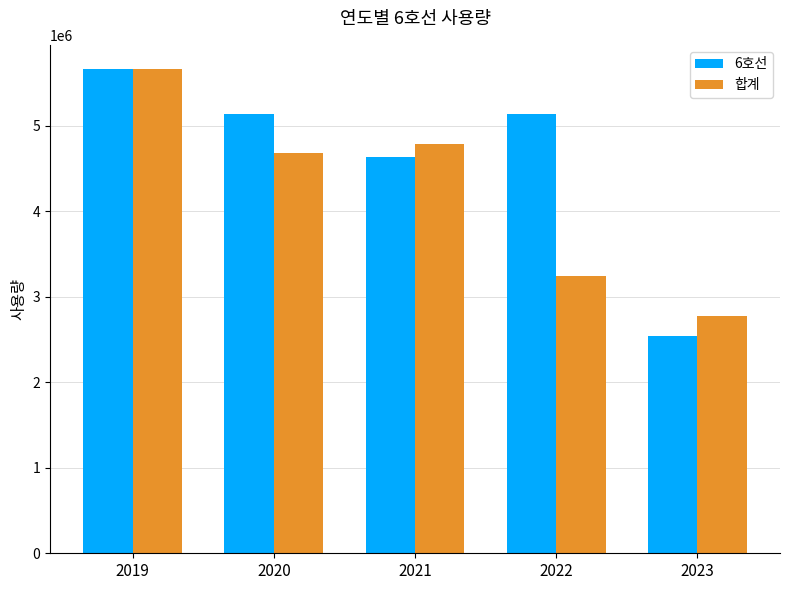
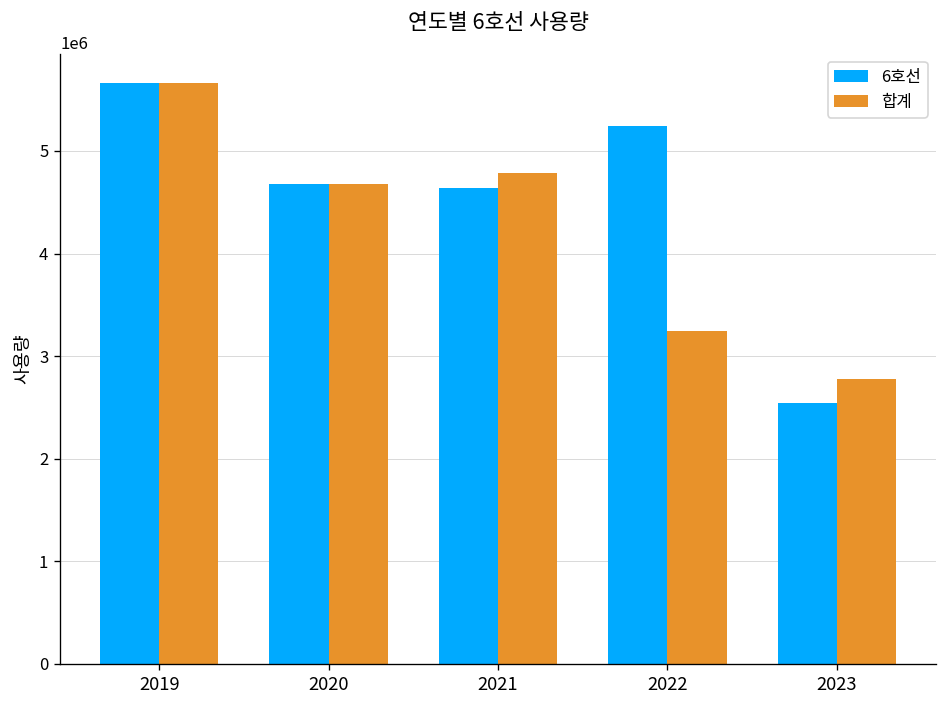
6호선, 2020: 5100000 -> 4700000
6호선, 2022: 5100000 -> 5200000
